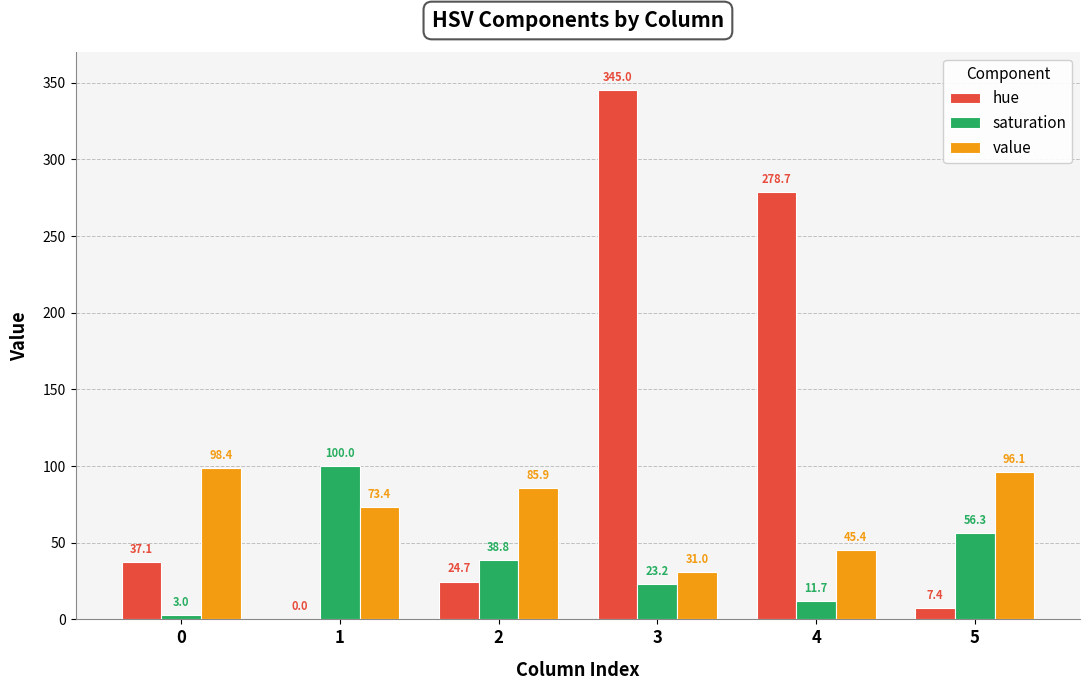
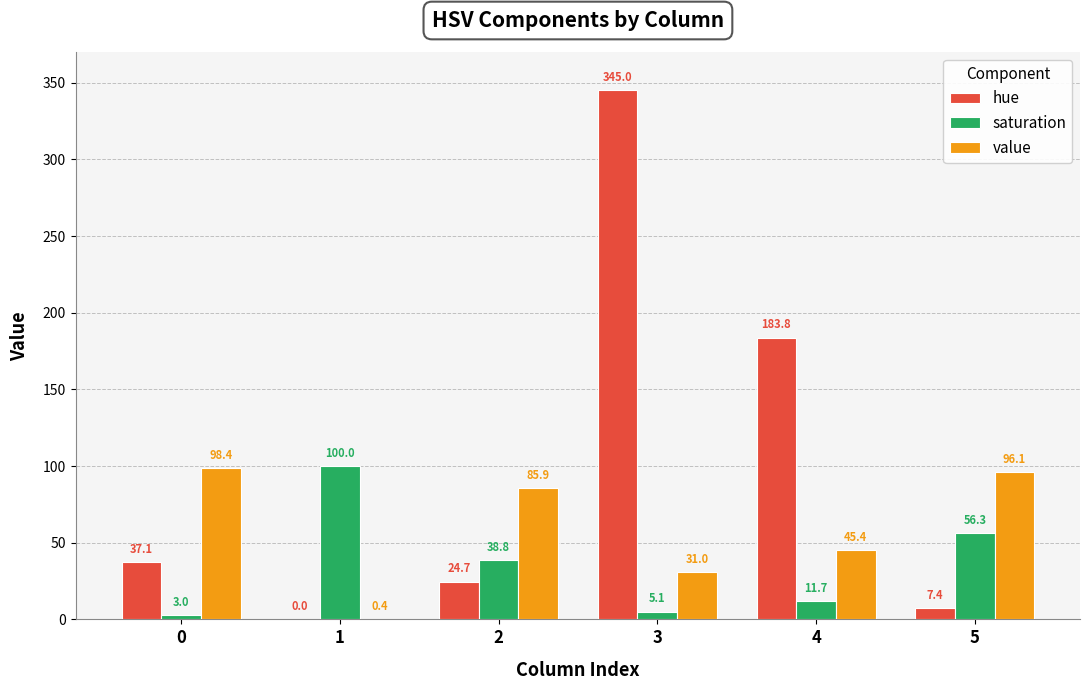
value, 1: 73.4 -> 0.4
saturation, 3: 23.2 -> 5.1
hue, 4: 278.7 -> 183.8
